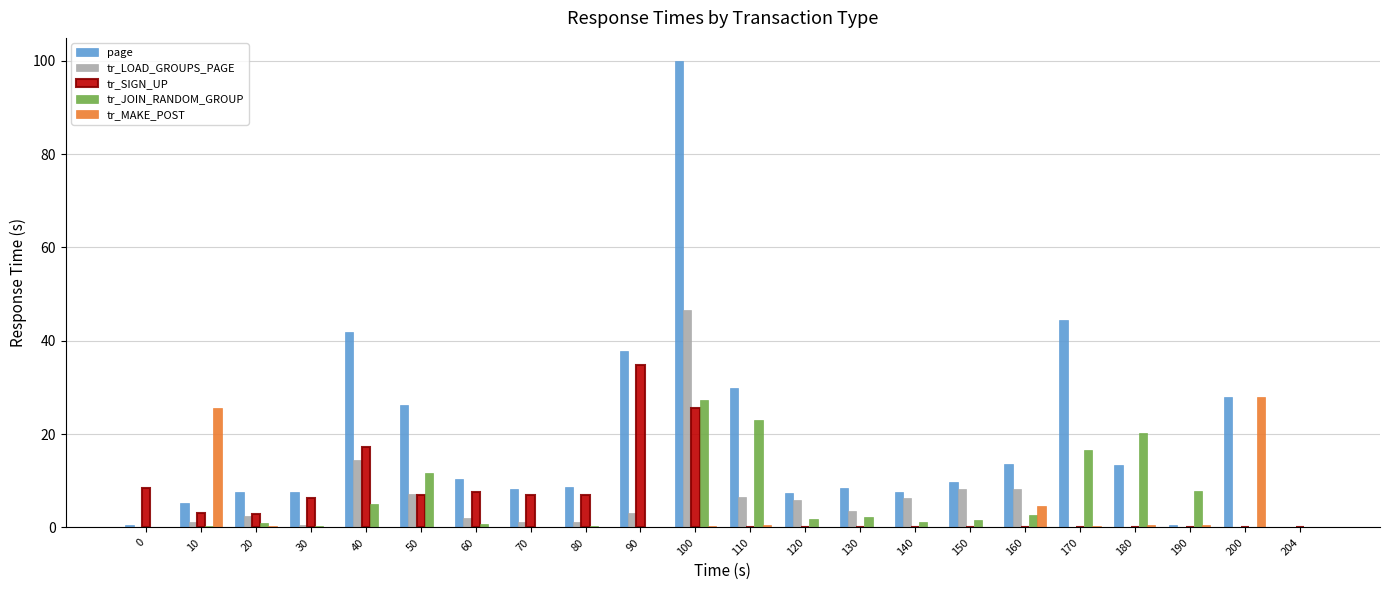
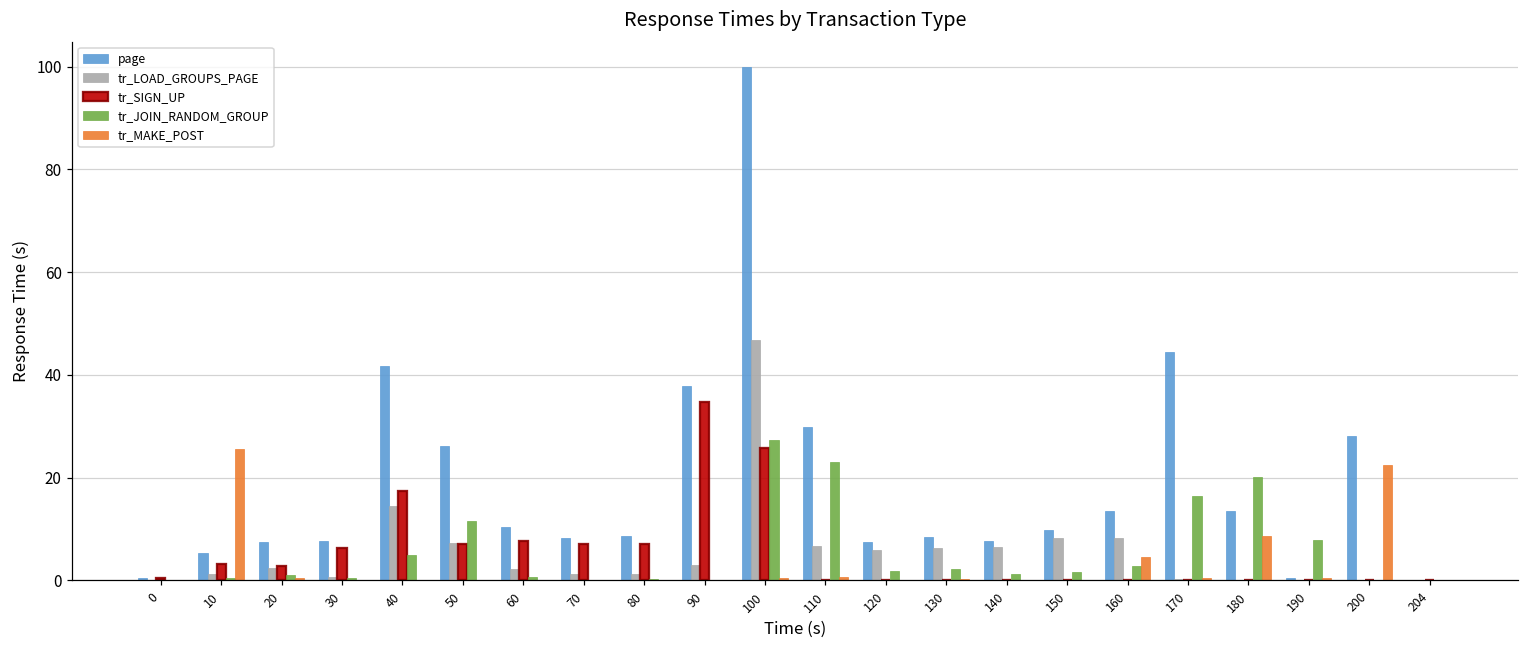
tr_SIGN_UP, 0: 8 -> 0
tr_LOAD_GROUPS_PAGE, 130: 4 -> 6
tr_MAKE_POST, 180: 1 -> 9
tr_MAKE_POST, 200: 28 -> 23
